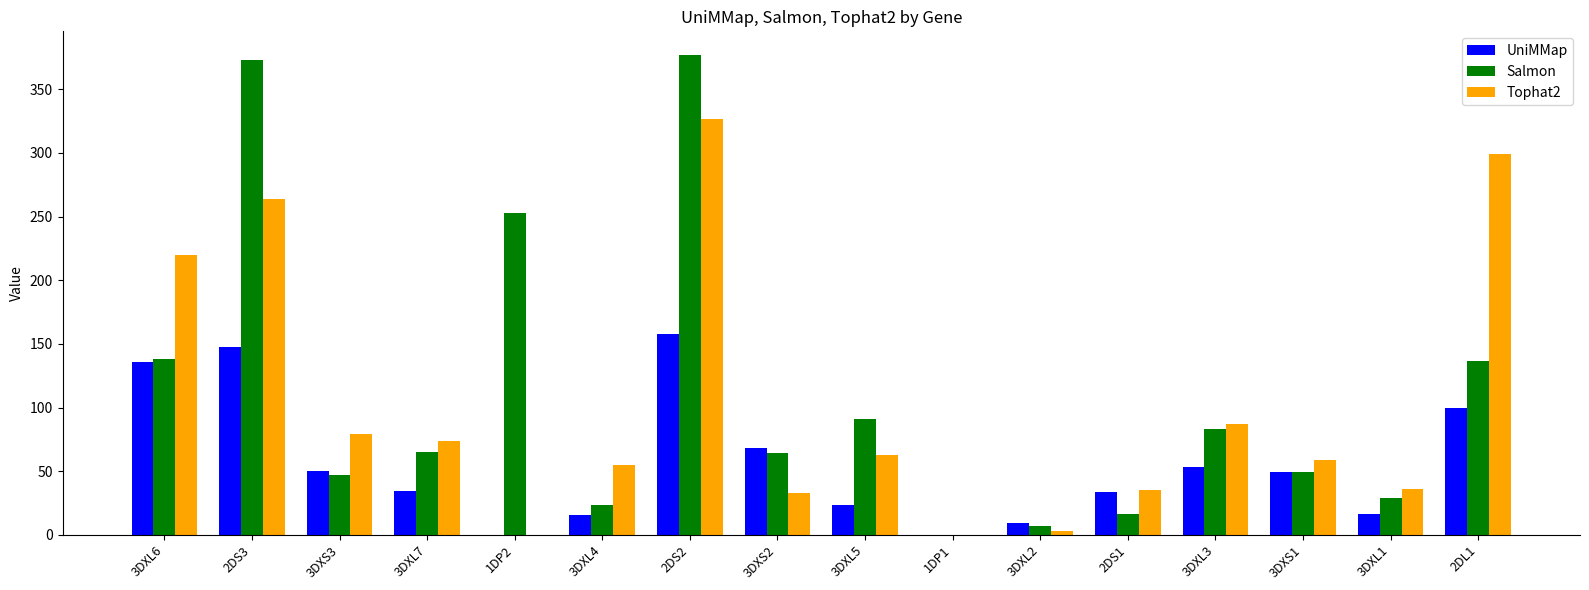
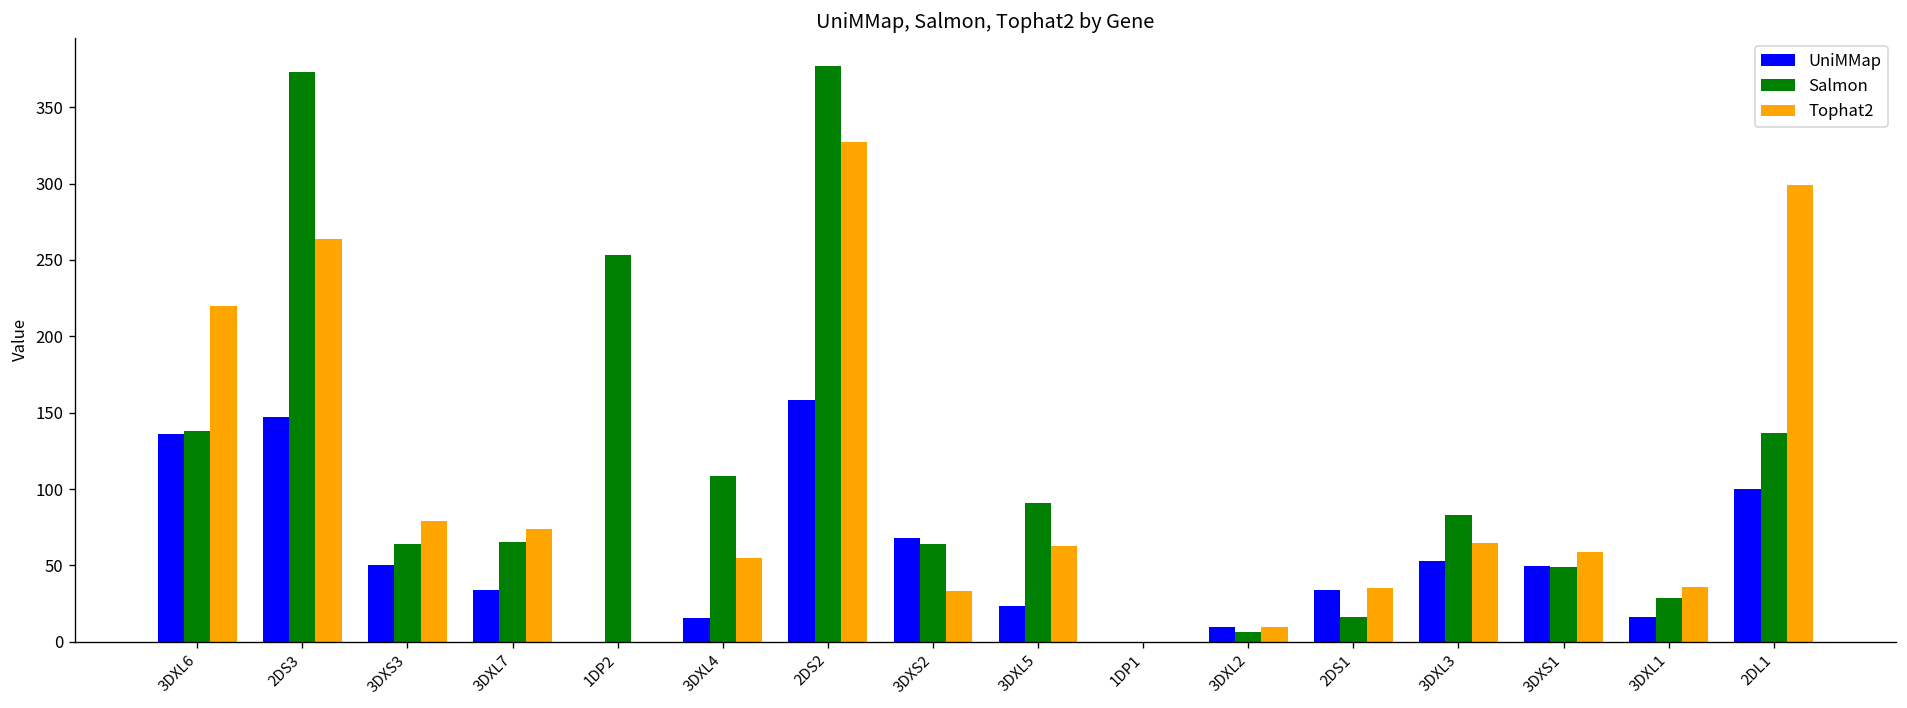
Salmon, 3DXS3: 47 -> 64
Salmon, 3DXL4: 23 -> 108
Tophat2, 3DXL2: 3 -> 10
Tophat2, 3DXL3: 87 -> 65
